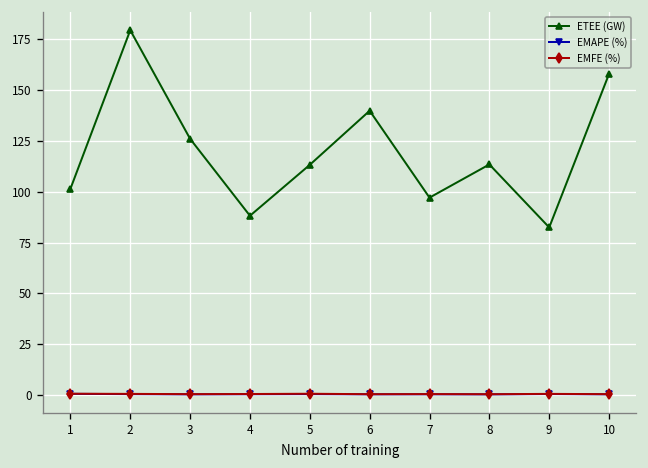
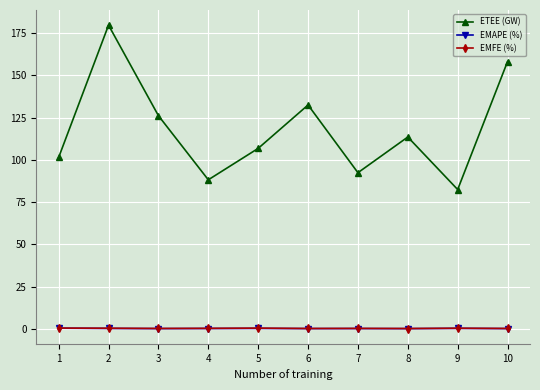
ETEE (GW), 5: 113 -> 107
ETEE (GW), 6: 140 -> 132
ETEE (GW), 7: 97 -> 92
